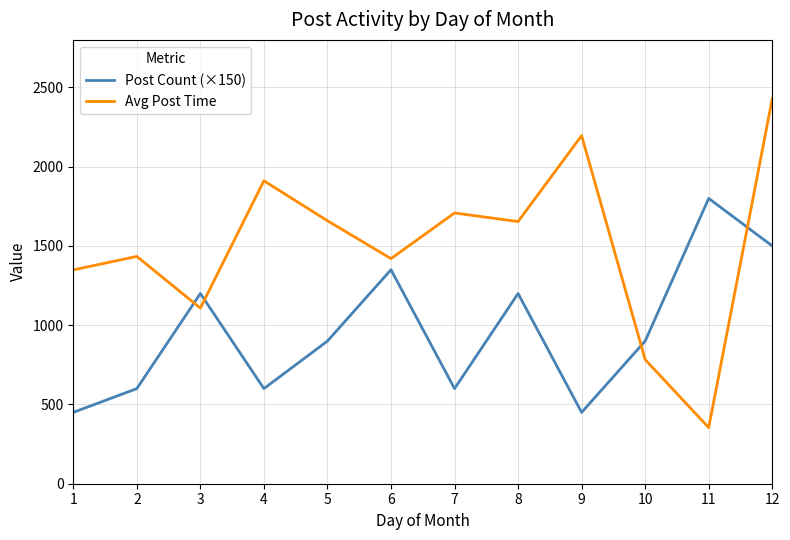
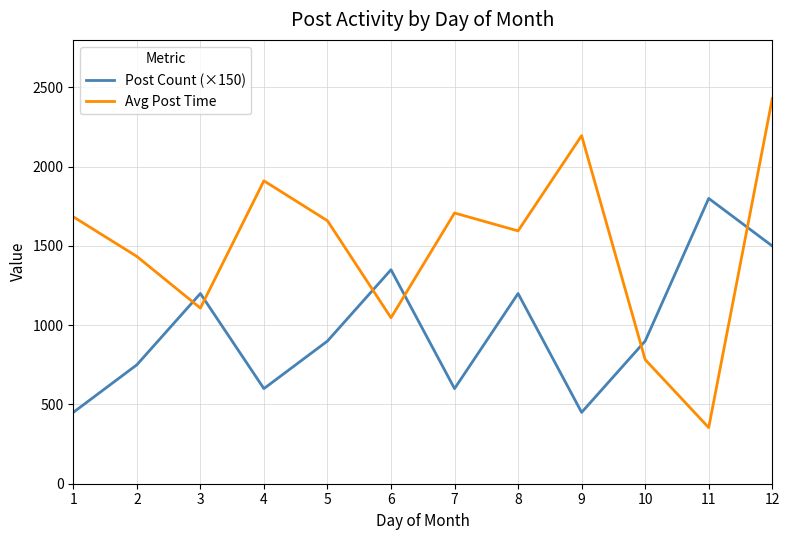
Avg Post Time, 1: 1350 -> 1680
Post Count (×150), 2: 600 -> 750
Avg Post Time, 6: 1420 -> 1050
Avg Post Time, 8: 1650 -> 1600
